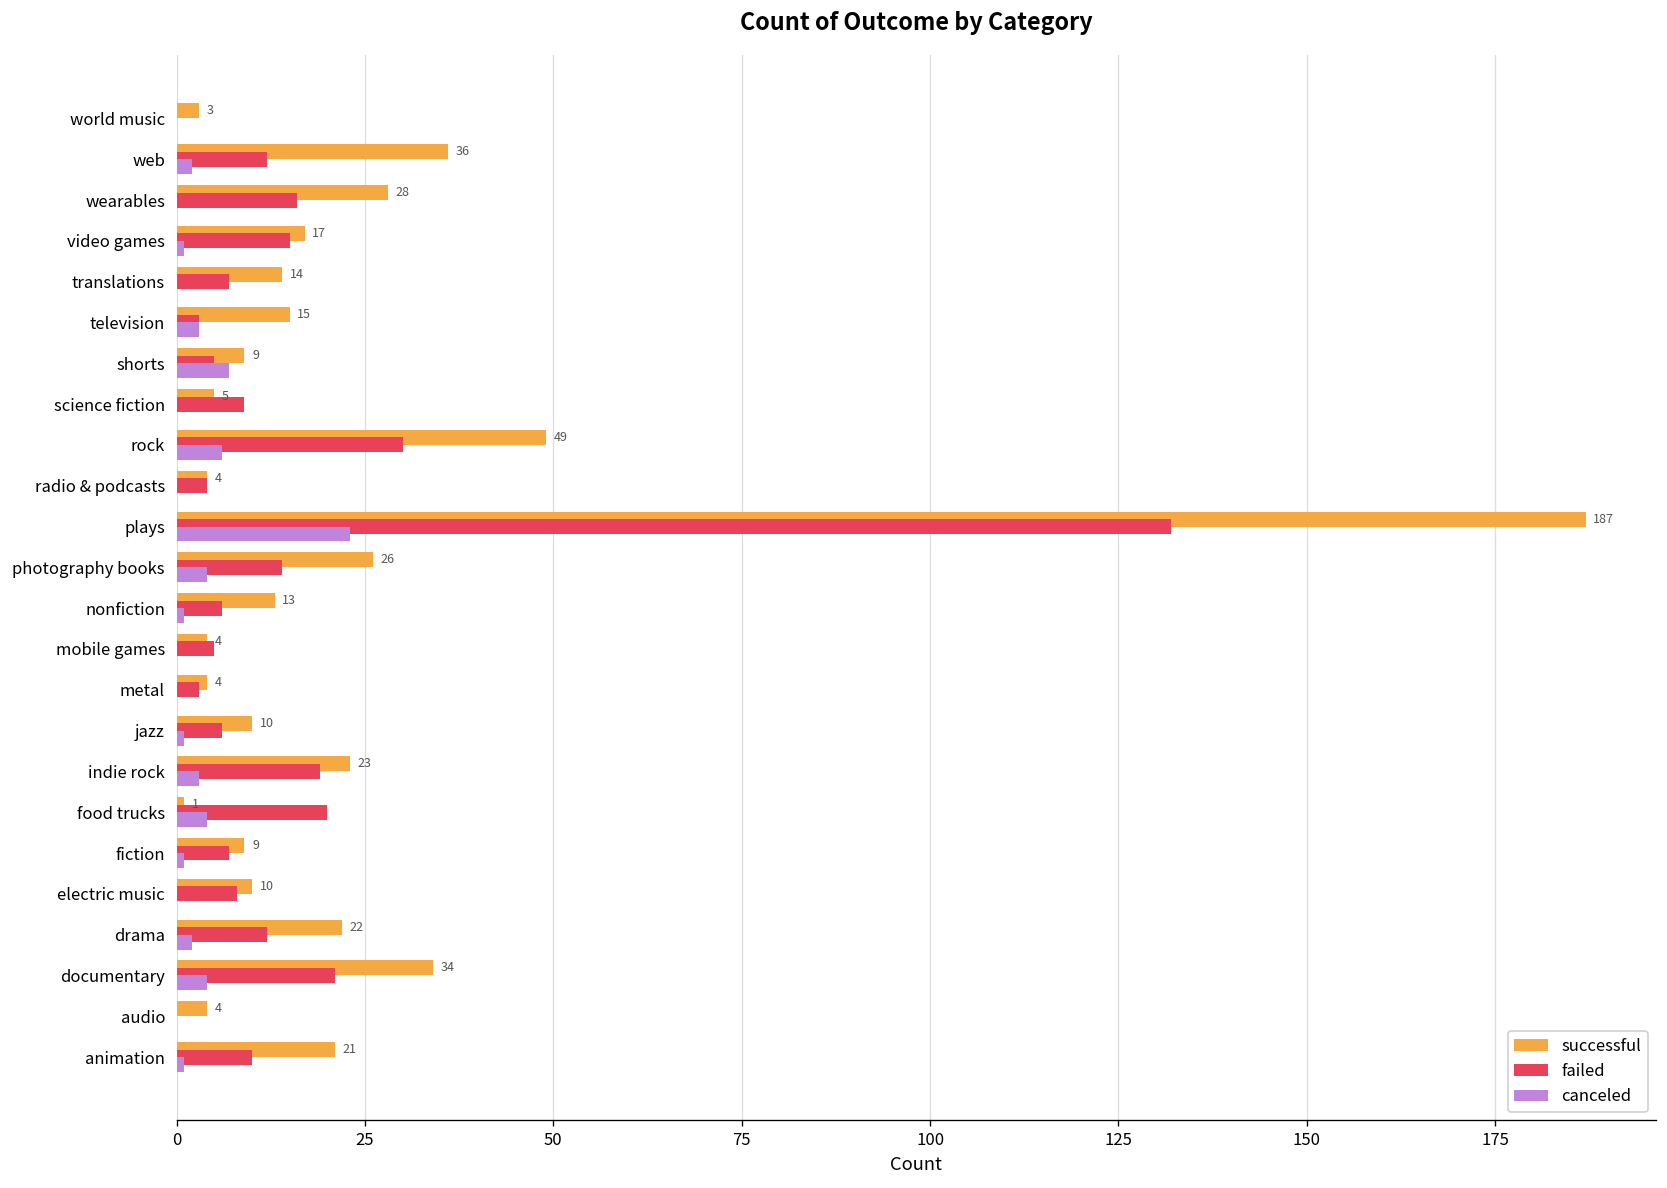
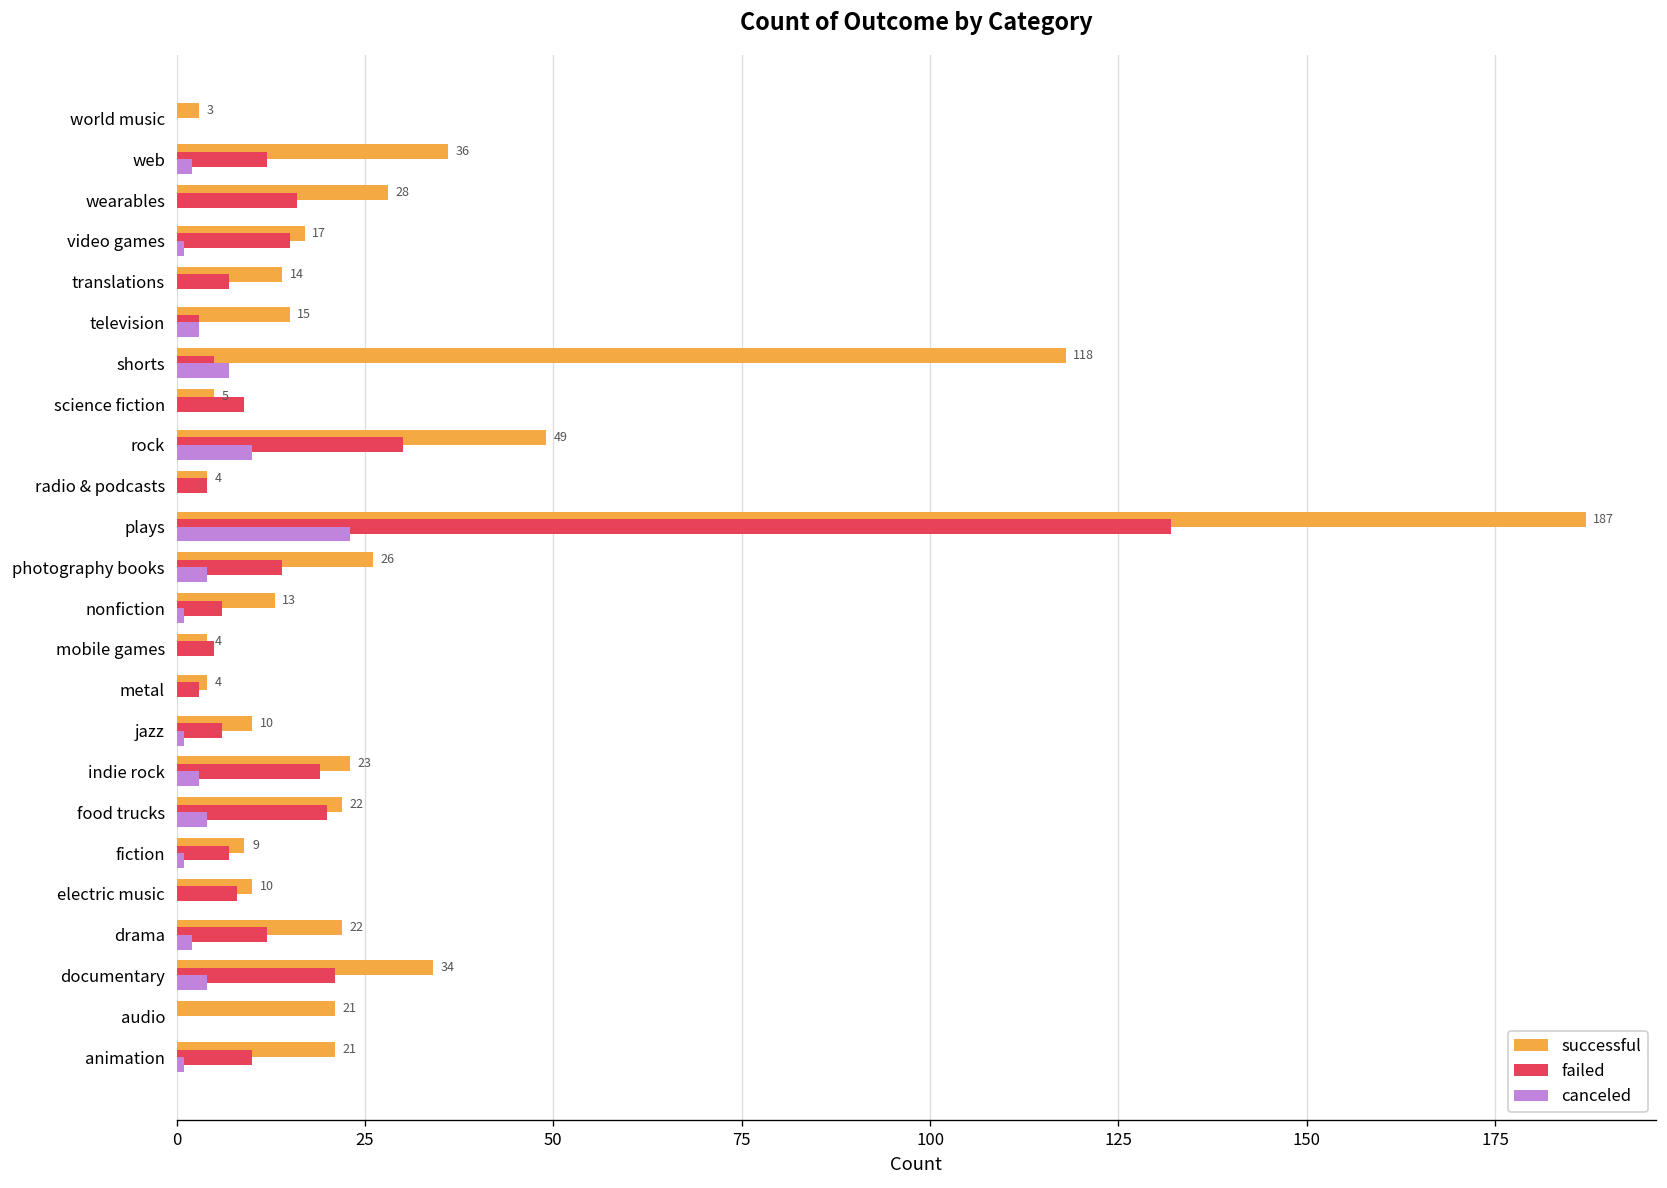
successful, shorts: 9 -> 118
canceled, rock: 6 -> 10
successful, food trucks: 1 -> 22
successful, audio: 4 -> 21
